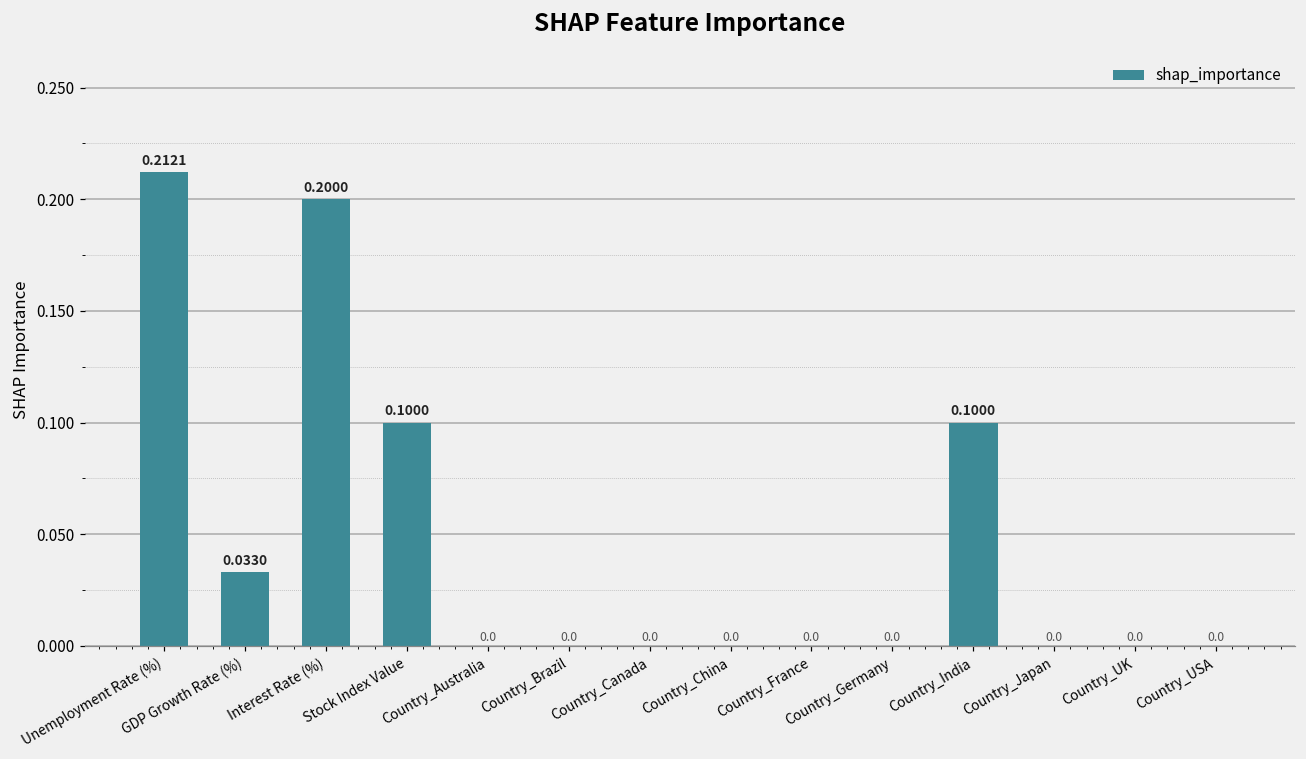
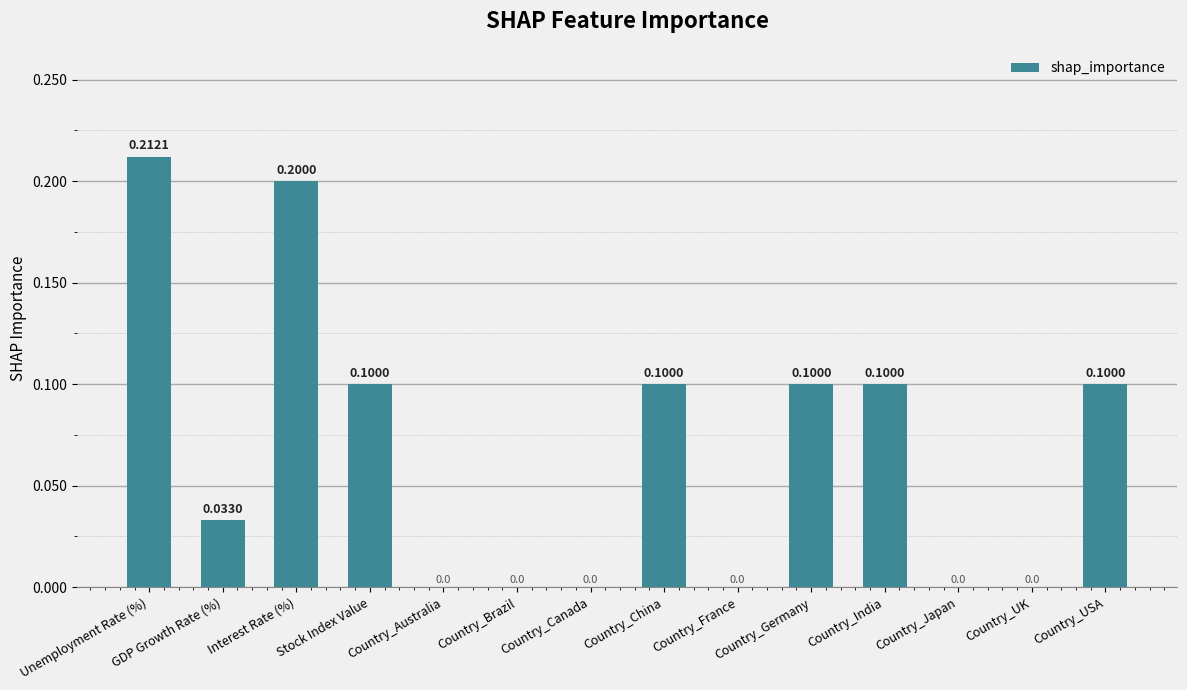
Country_China: 0.0 -> 0.1000
Country_Germany: 0.0 -> 0.1000
Country_USA: 0.0 -> 0.1000
